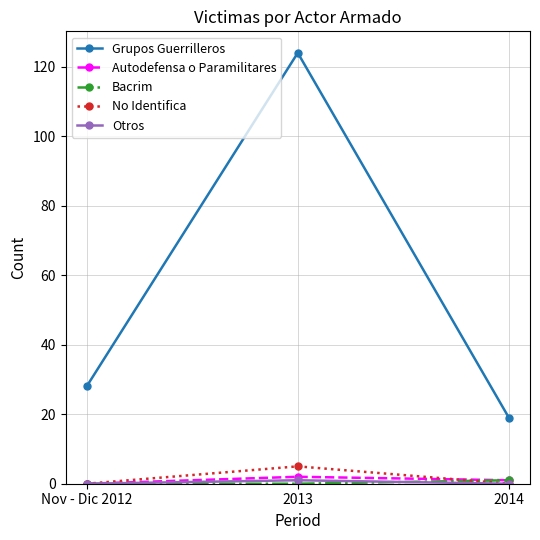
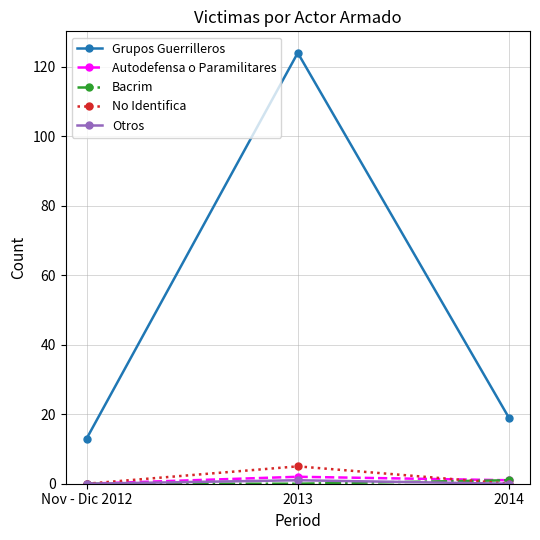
Grupos Guerrilleros, Nov - Dic 2012: 28 -> 13
